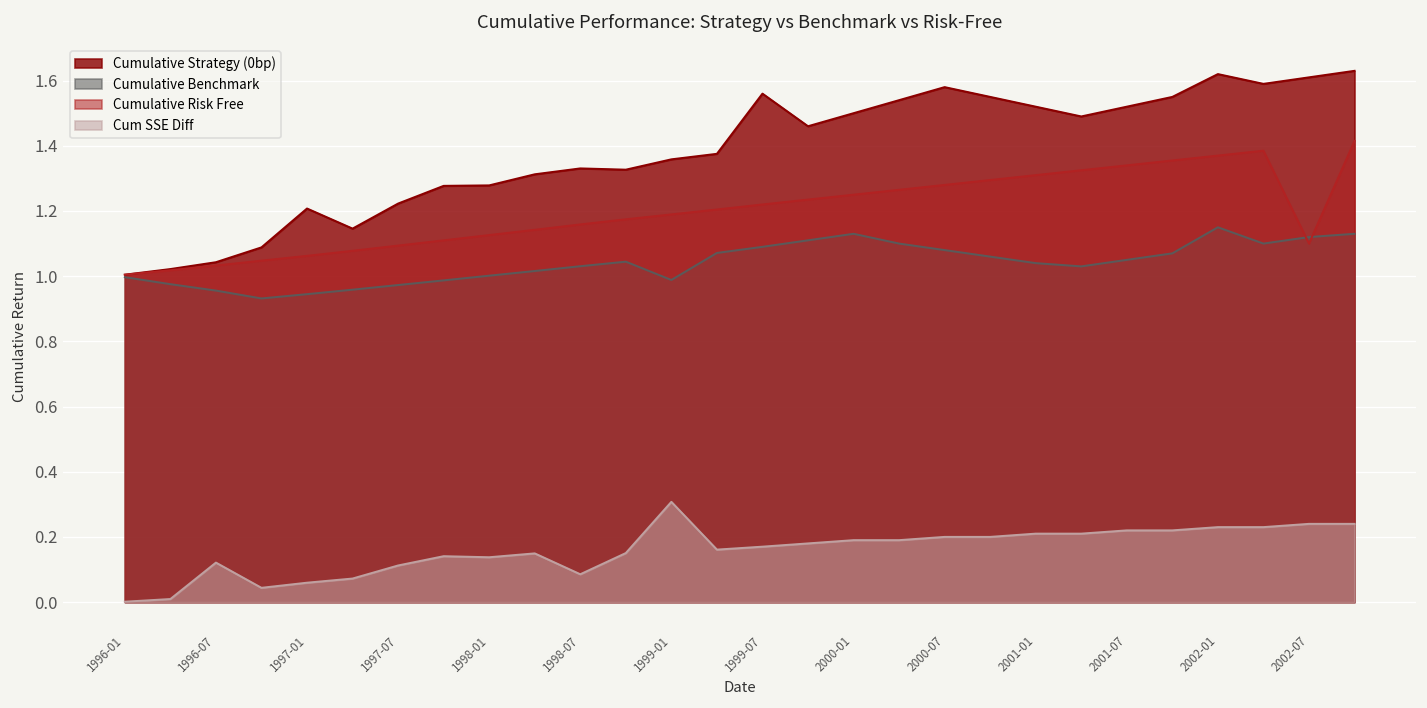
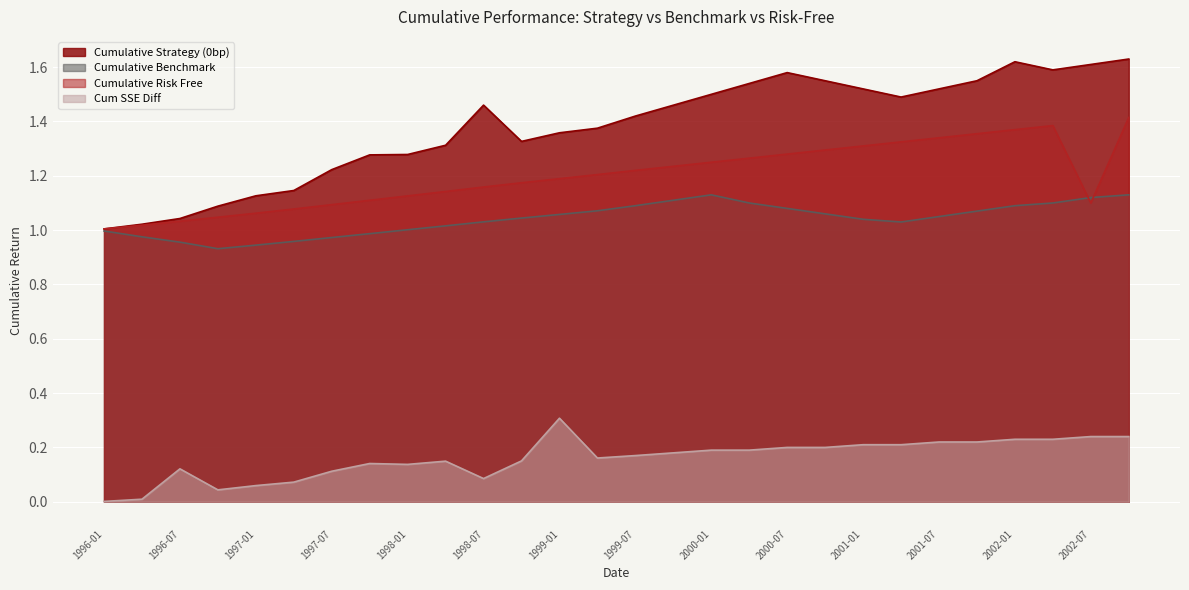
Cumulative Strategy (0bp), 1997-01: 1.21 -> 1.13
Cumulative Strategy (0bp), 1998-07: 1.33 -> 1.46
Cumulative Benchmark, 1999-01: 0.99 -> 1.06
Cumulative Strategy (0bp), 1999-07: 1.56 -> 1.42
Cumulative Benchmark, 2002-01: 1.15 -> 1.09
